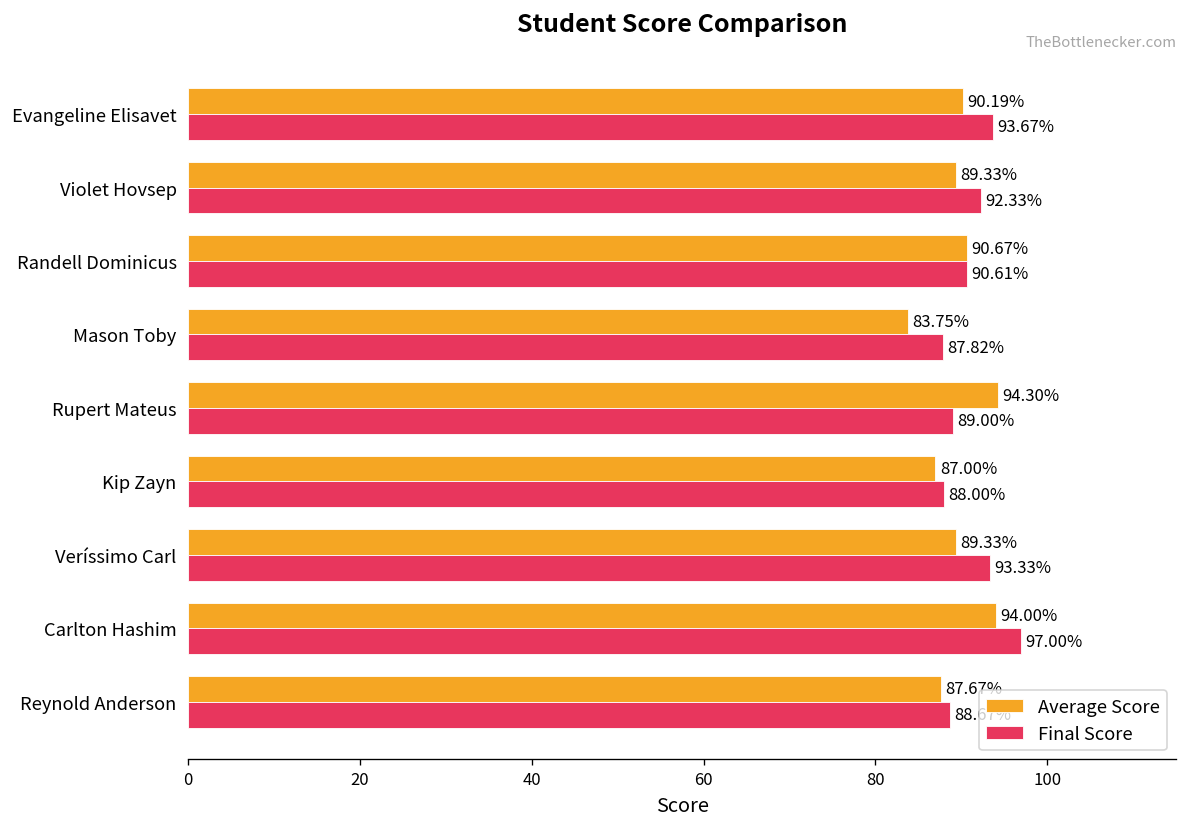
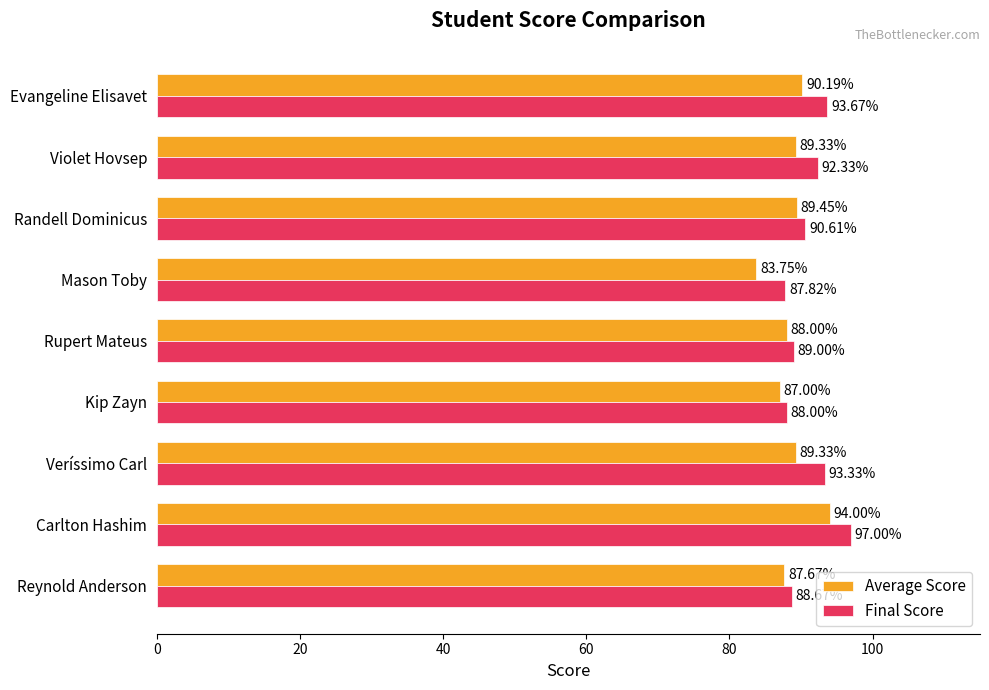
Average Score, Randell Dominicus: 90.67% -> 89.45%
Average Score, Rupert Mateus: 94.30% -> 88.00%
